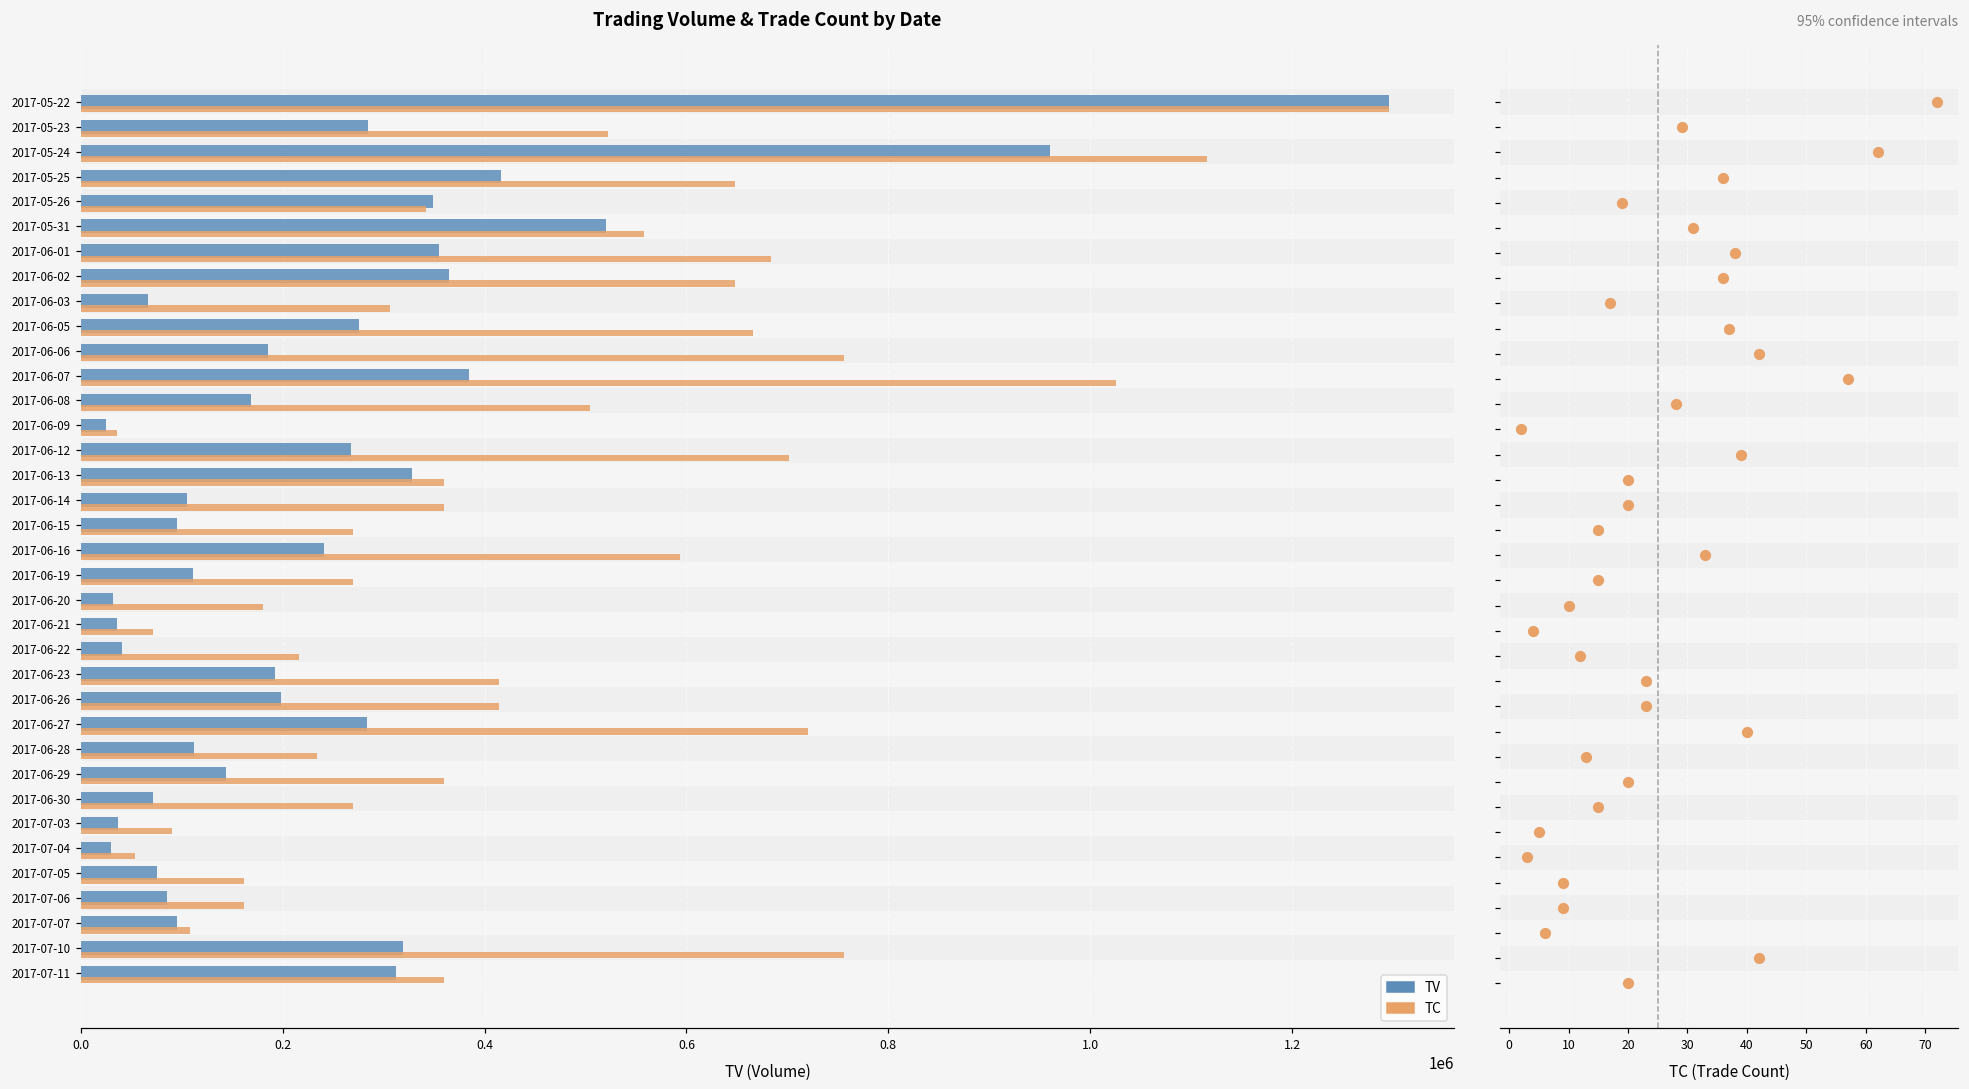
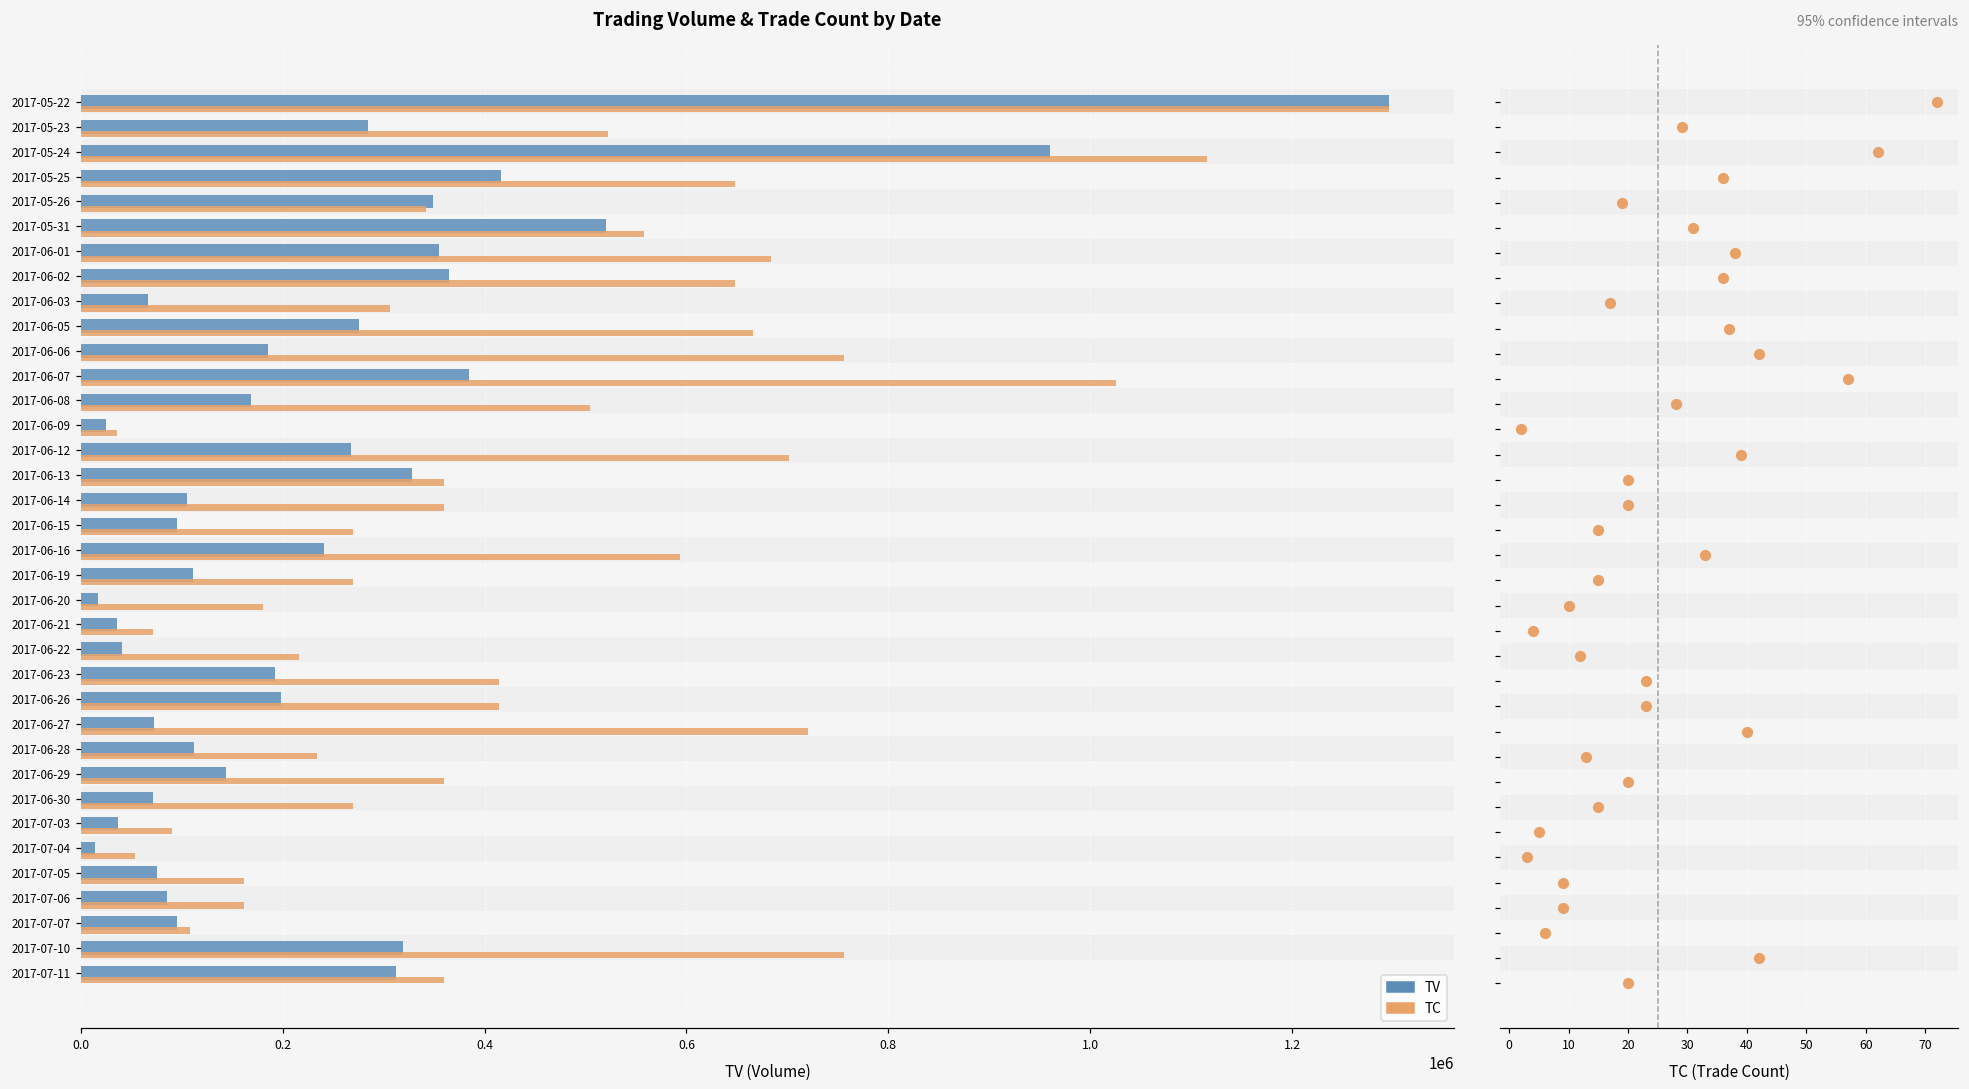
Trading Volume & Trade Count by Date, TV, 2017-06-20: 30000 -> 20000
Trading Volume & Trade Count by Date, TV, 2017-06-27: 280000 -> 70000
Trading Volume & Trade Count by Date, TV, 2017-07-04: 30000 -> 10000
